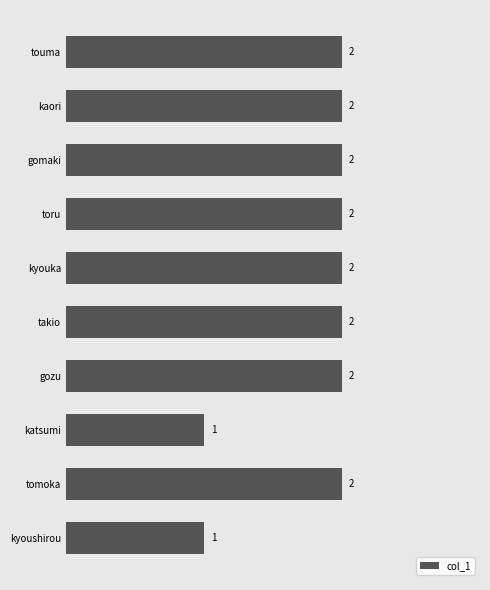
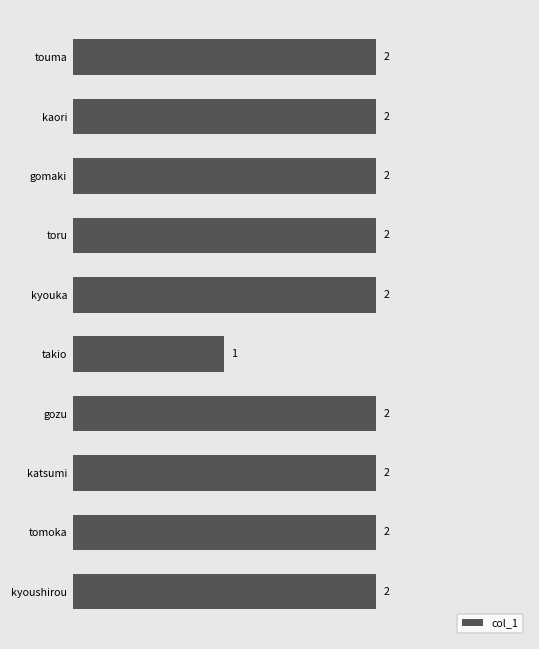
takio: 2 -> 1
katsumi: 1 -> 2
kyoushirou: 1 -> 2
